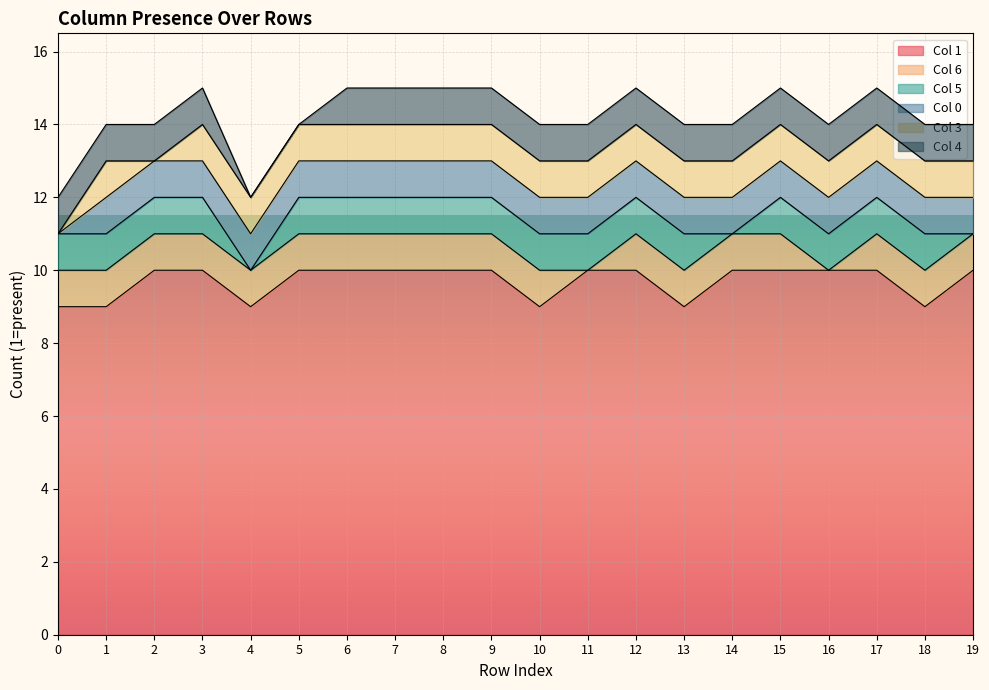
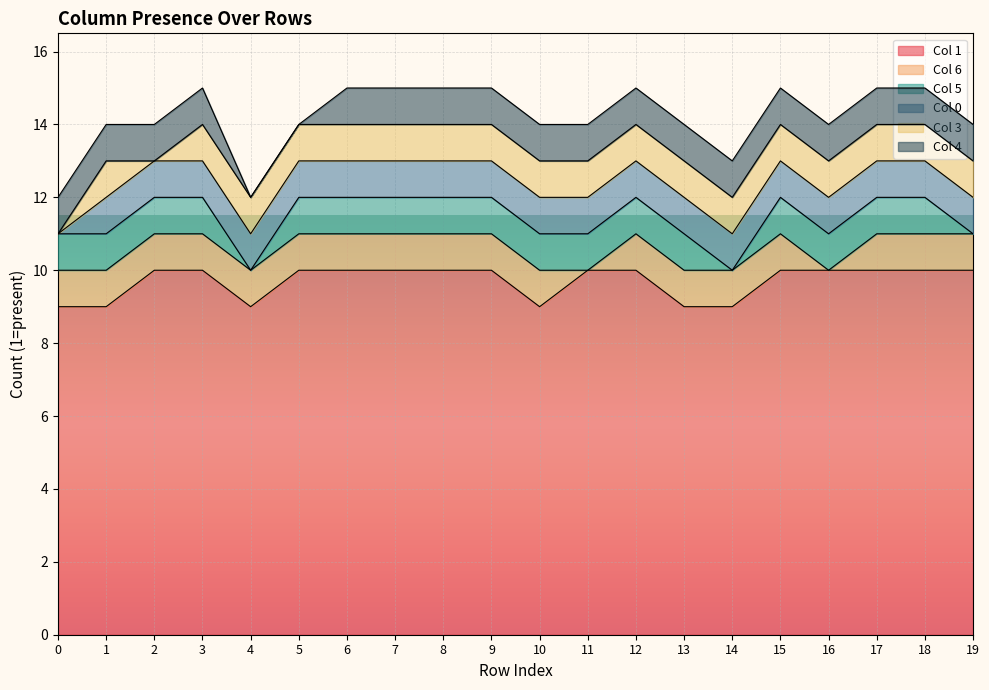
Col 1, 14: 10 -> 9
Col 1, 18: 9 -> 10
